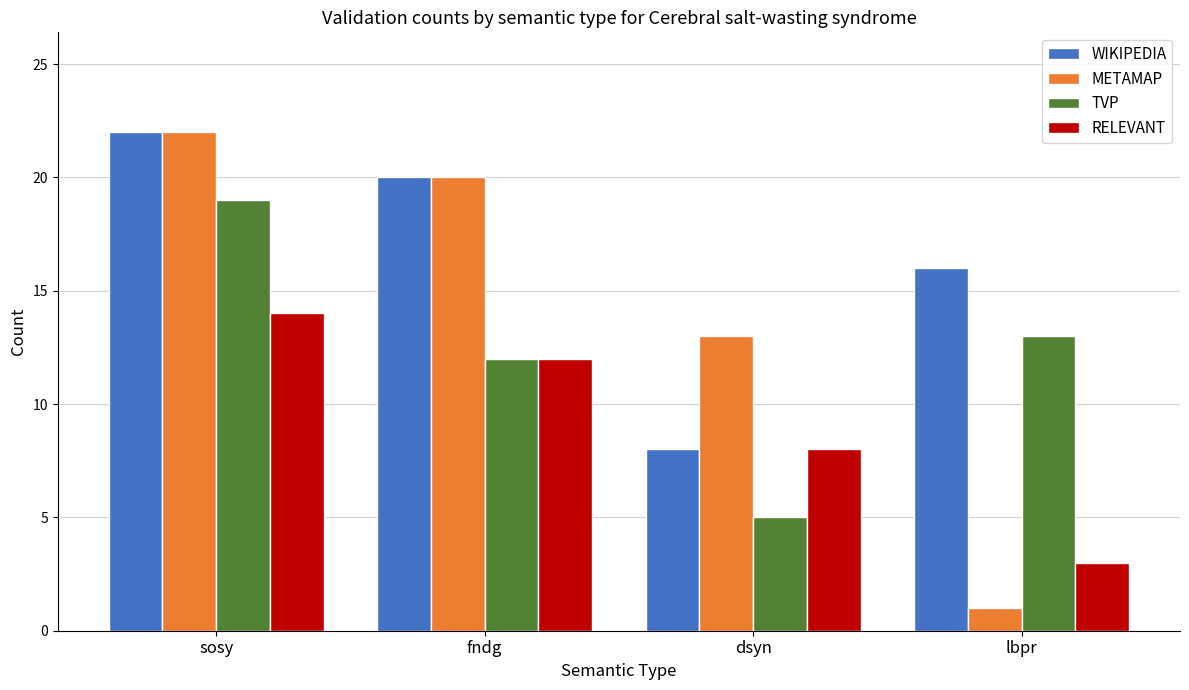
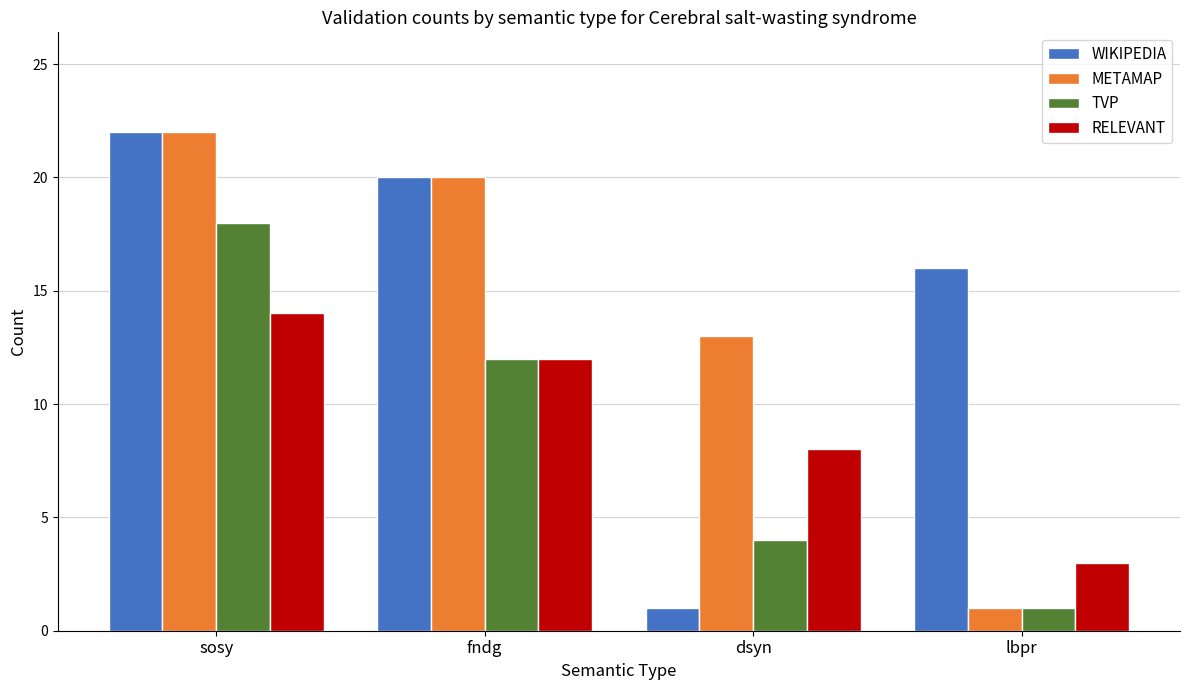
TVP, sosy: 19 -> 18
WIKIPEDIA, dsyn: 8 -> 1
TVP, dsyn: 5 -> 4
TVP, lbpr: 13 -> 1
